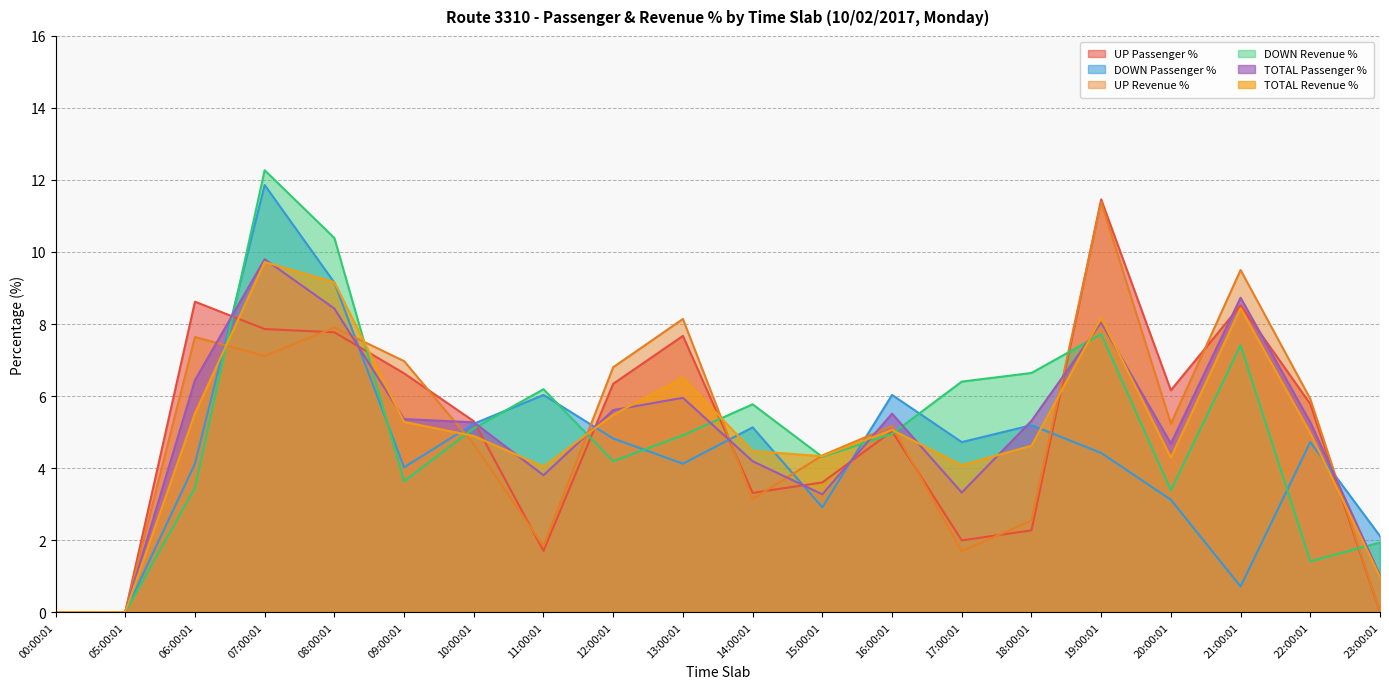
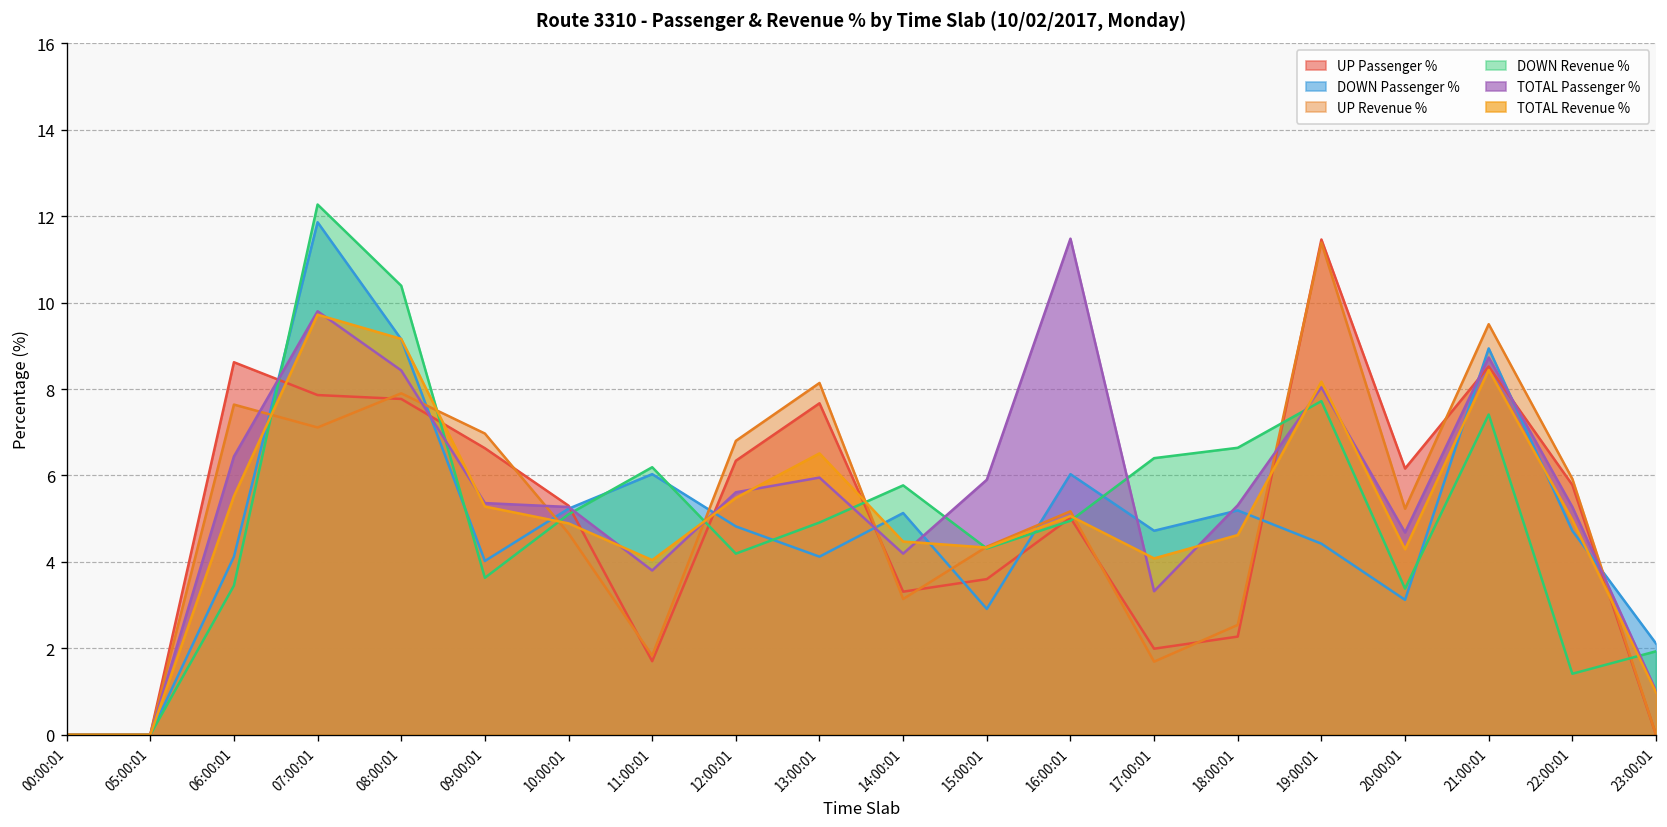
TOTAL Passenger %, 15:00:01: 3.3 -> 5.9
TOTAL Passenger %, 16:00:01: 5.5 -> 11.5
DOWN Passenger %, 21:00:01: 0.7 -> 8.9
